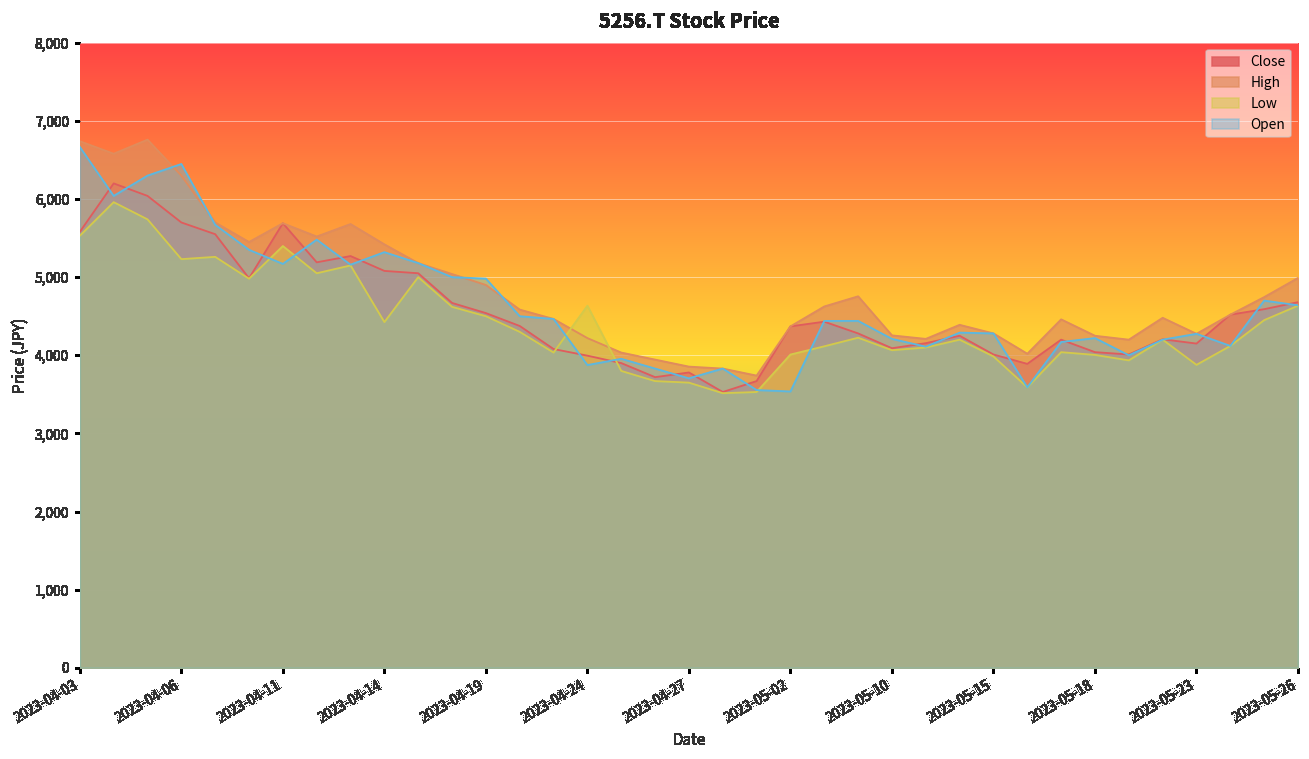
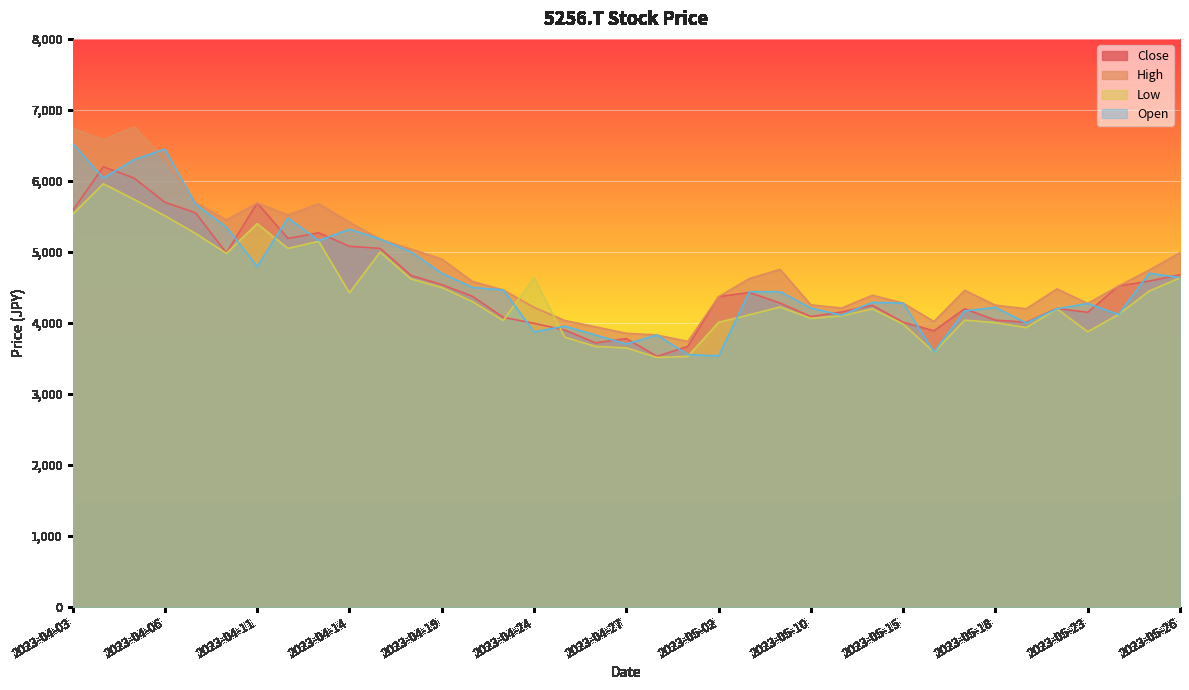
Open, 2023-04-03: 6,700 -> 6,500
Low, 2023-04-06: 5,200 -> 5,500
Open, 2023-04-11: 5,200 -> 4,800
Open, 2023-04-19: 5,000 -> 4,700
